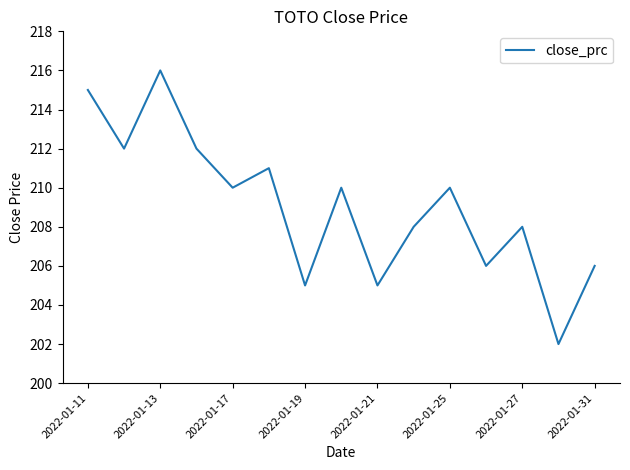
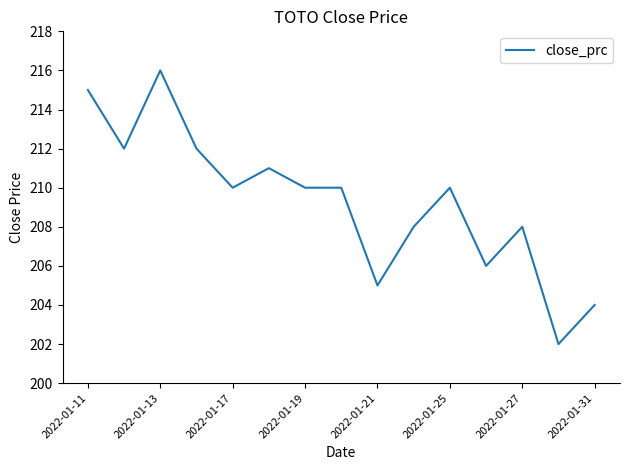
2022-01-19: 205 -> 210
2022-01-31: 206 -> 204
